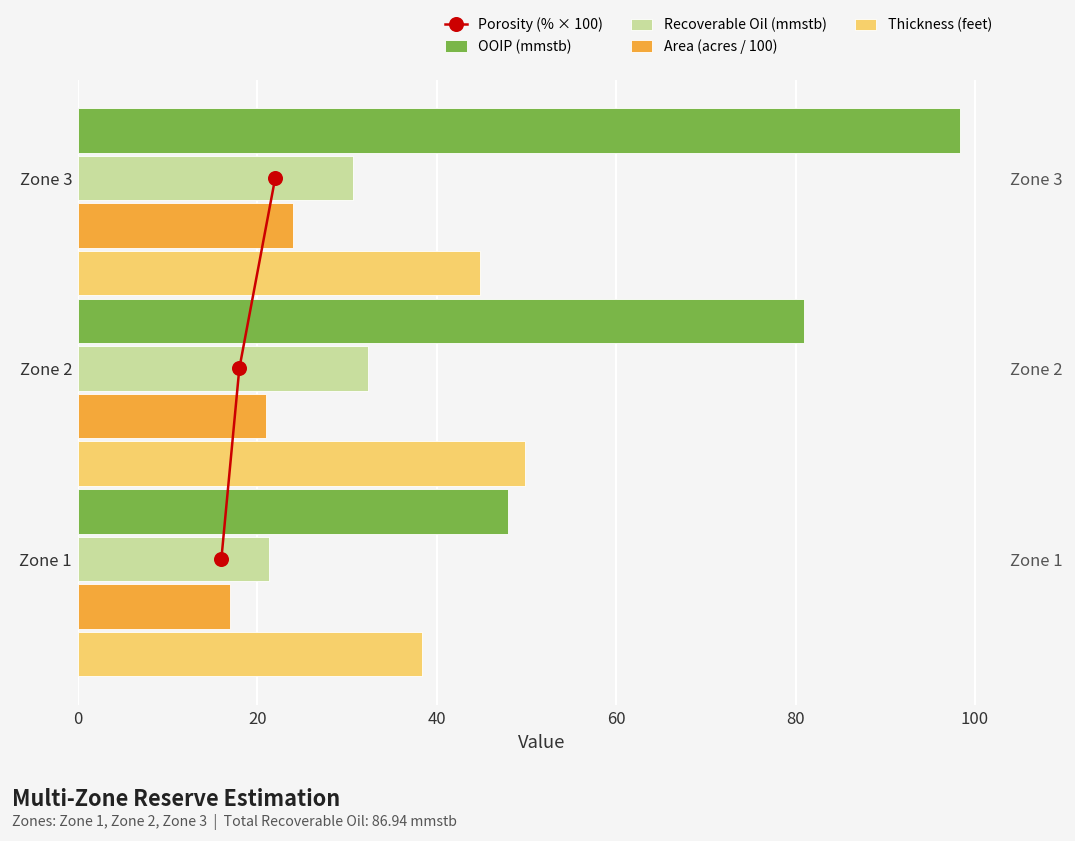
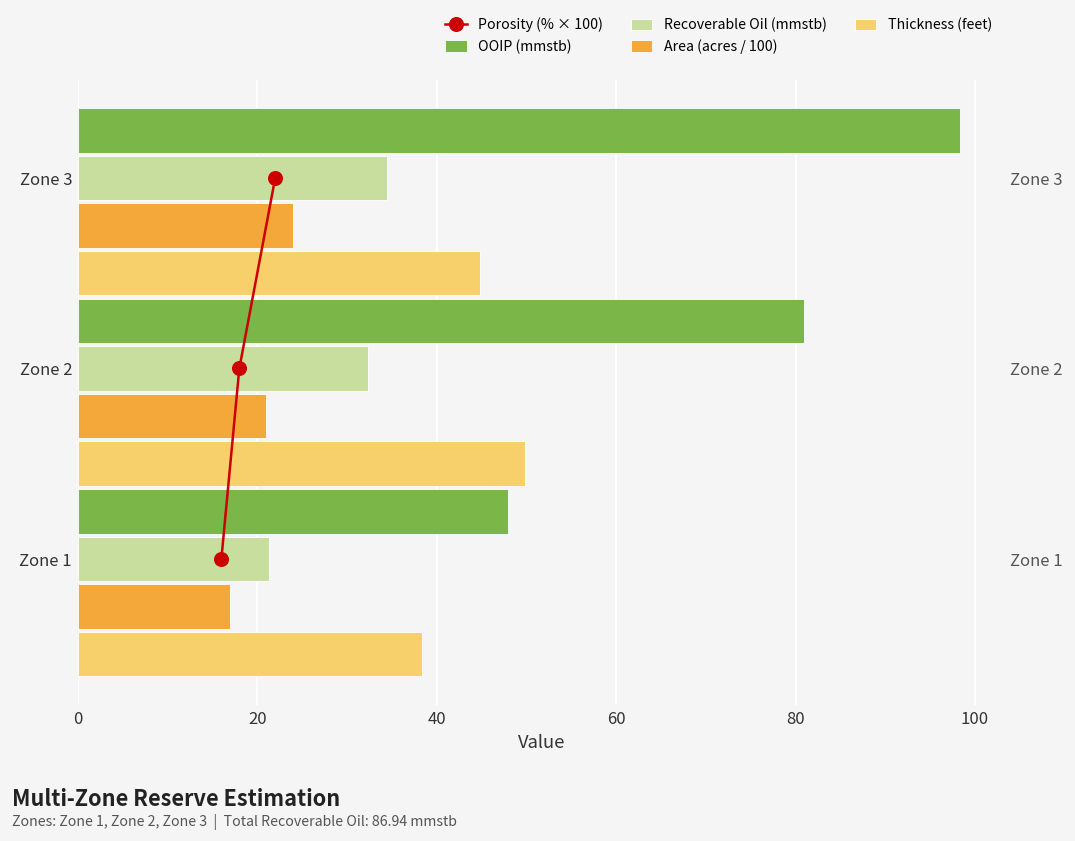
Recoverable Oil (mmstb), Zone 3: 31 -> 34
